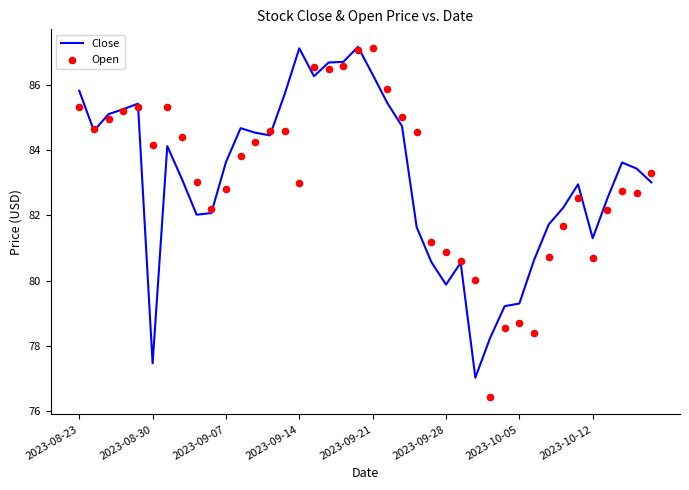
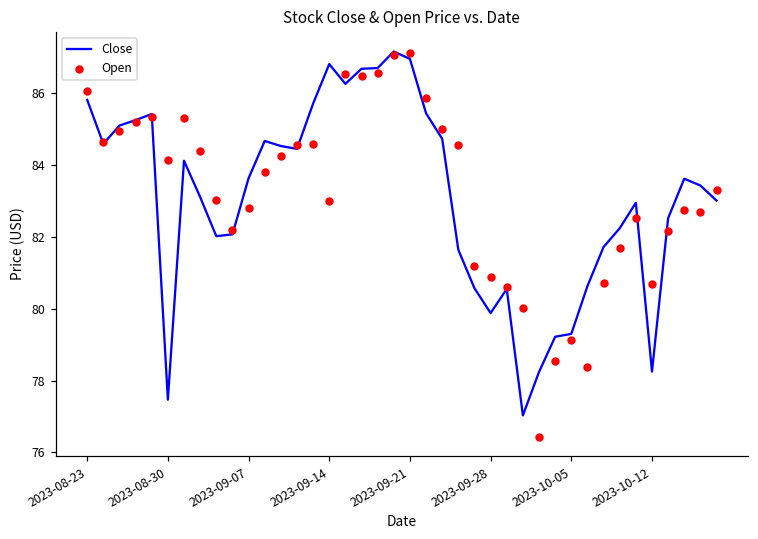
Open, 2023-08-23: 85.3 -> 86.1
Close, 2023-09-14: 87.1 -> 86.8
Close, 2023-09-21: 86.3 -> 87.0
Open, 2023-10-05: 78.7 -> 79.1
Close, 2023-10-12: 81.3 -> 78.3
